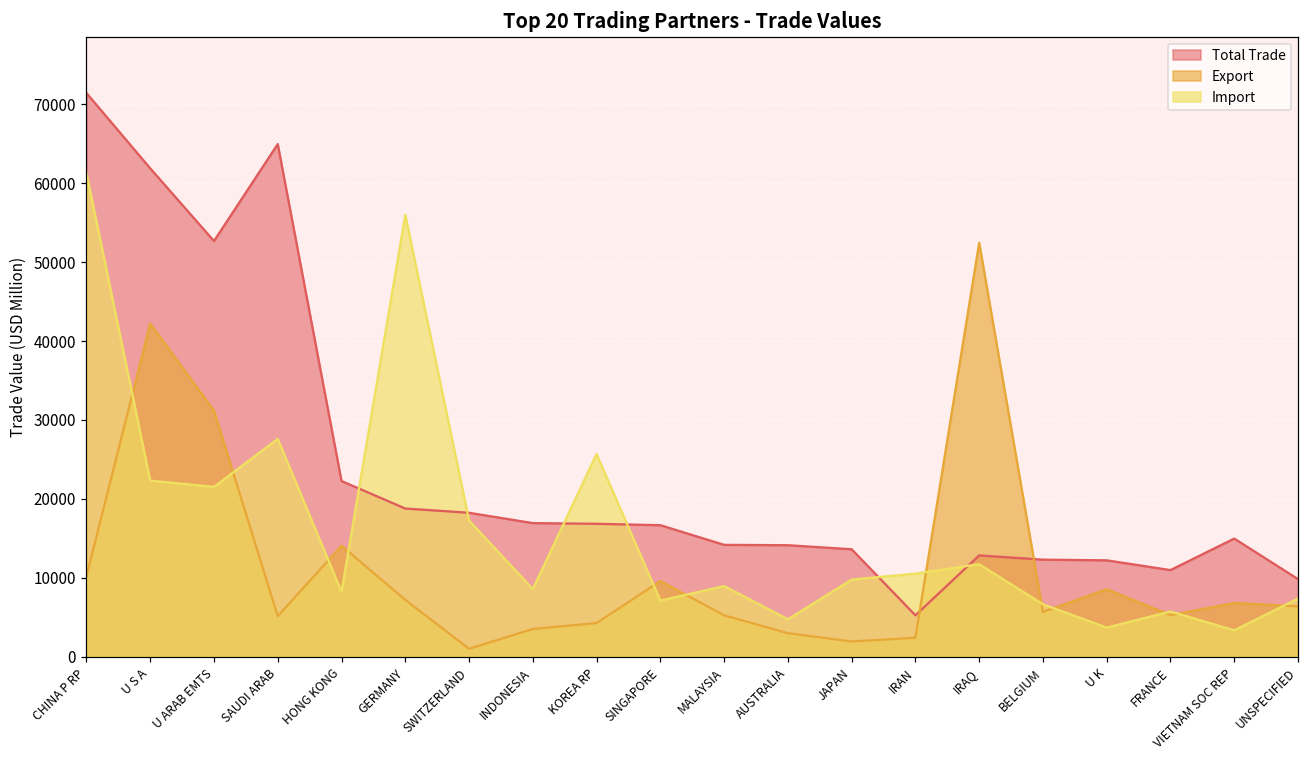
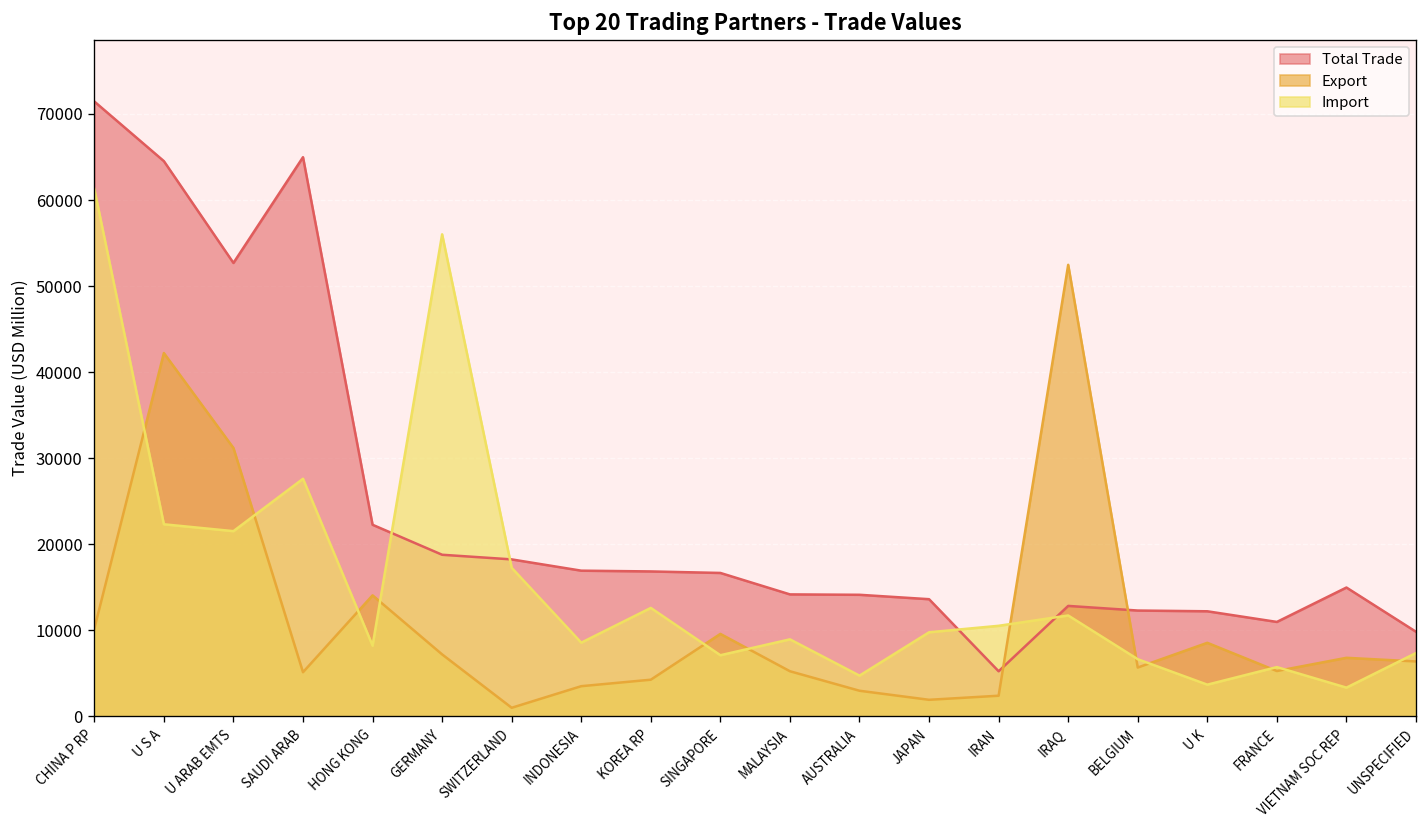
Total Trade, U S A: 62000 -> 65000
Import, KOREA RP: 26000 -> 13000
